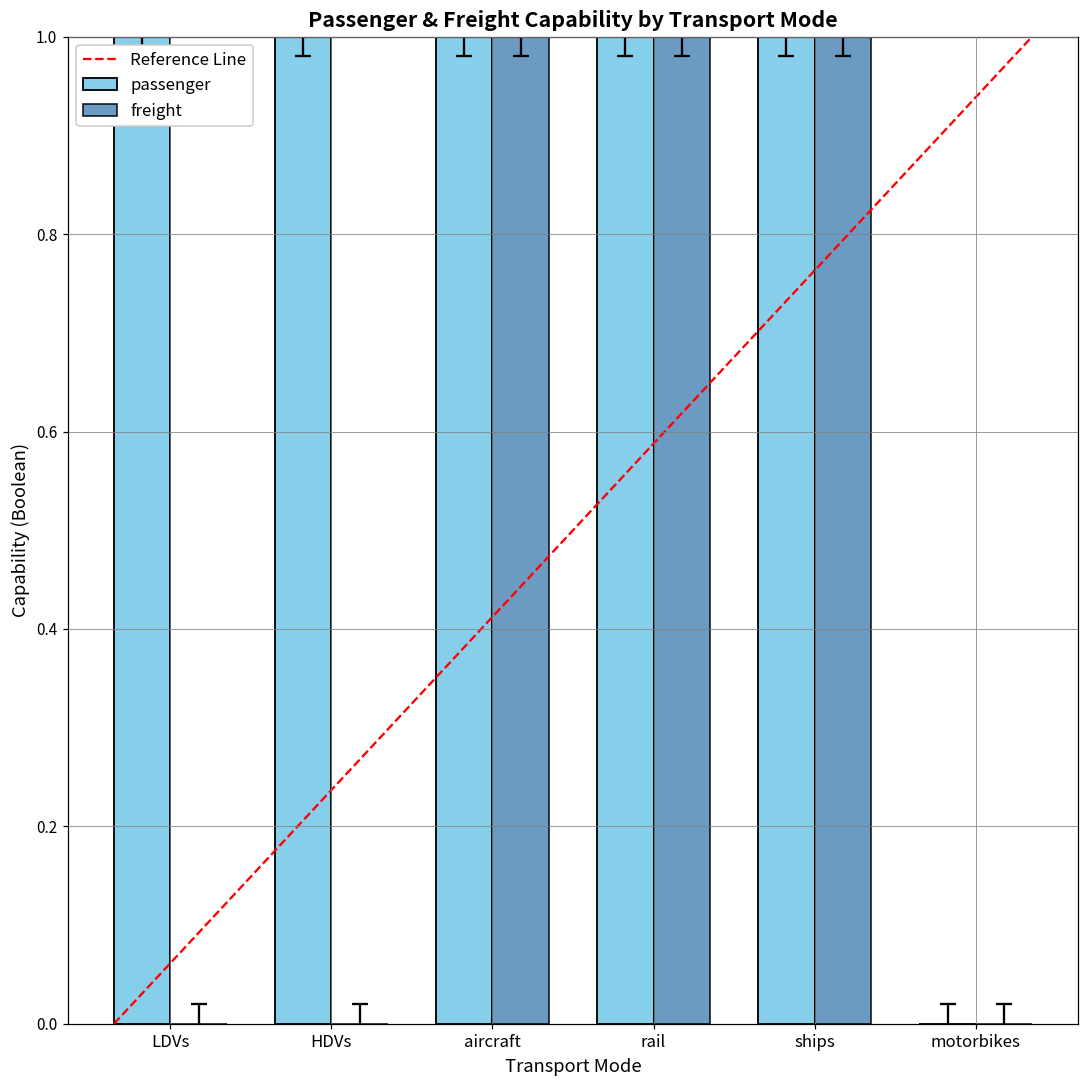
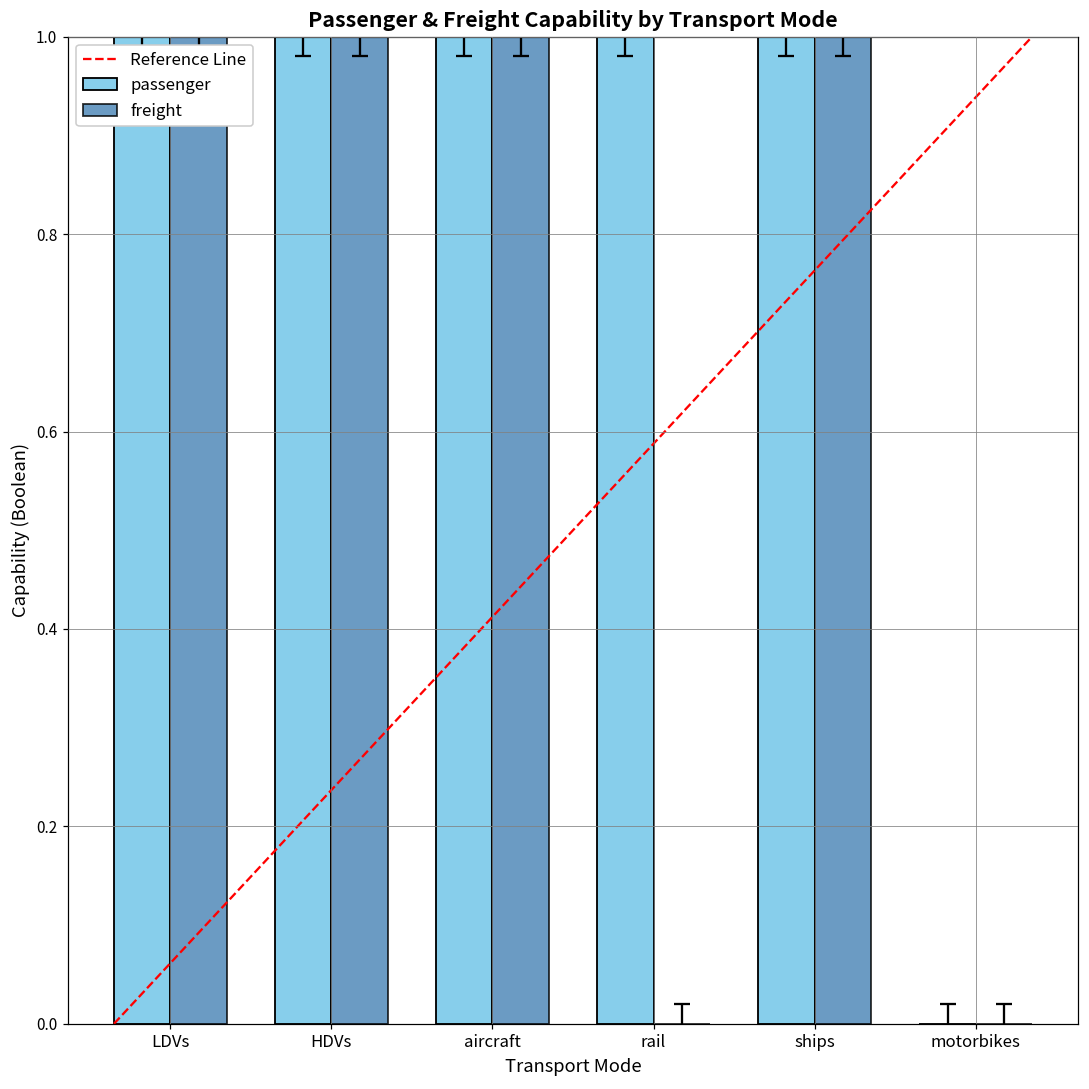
freight, LDVs: 0 -> 1
freight, HDVs: 0 -> 1
freight, rail: 1 -> 0
